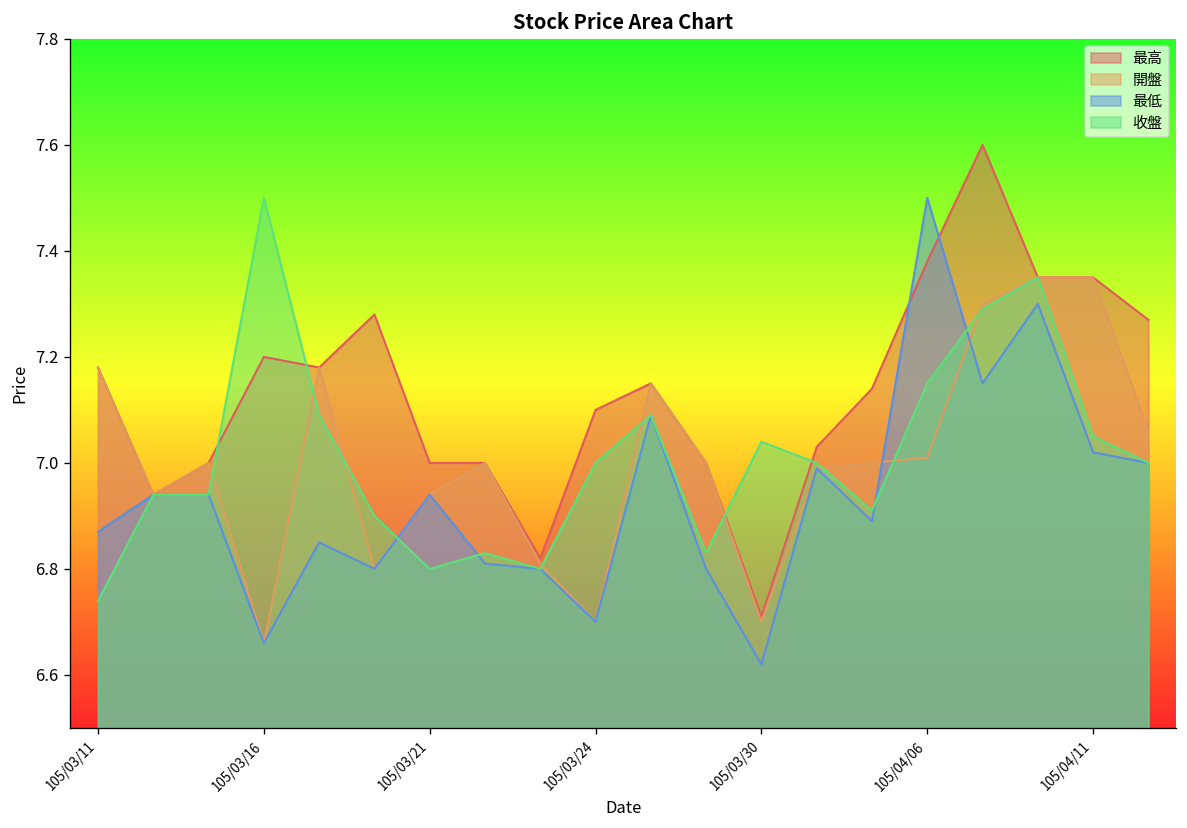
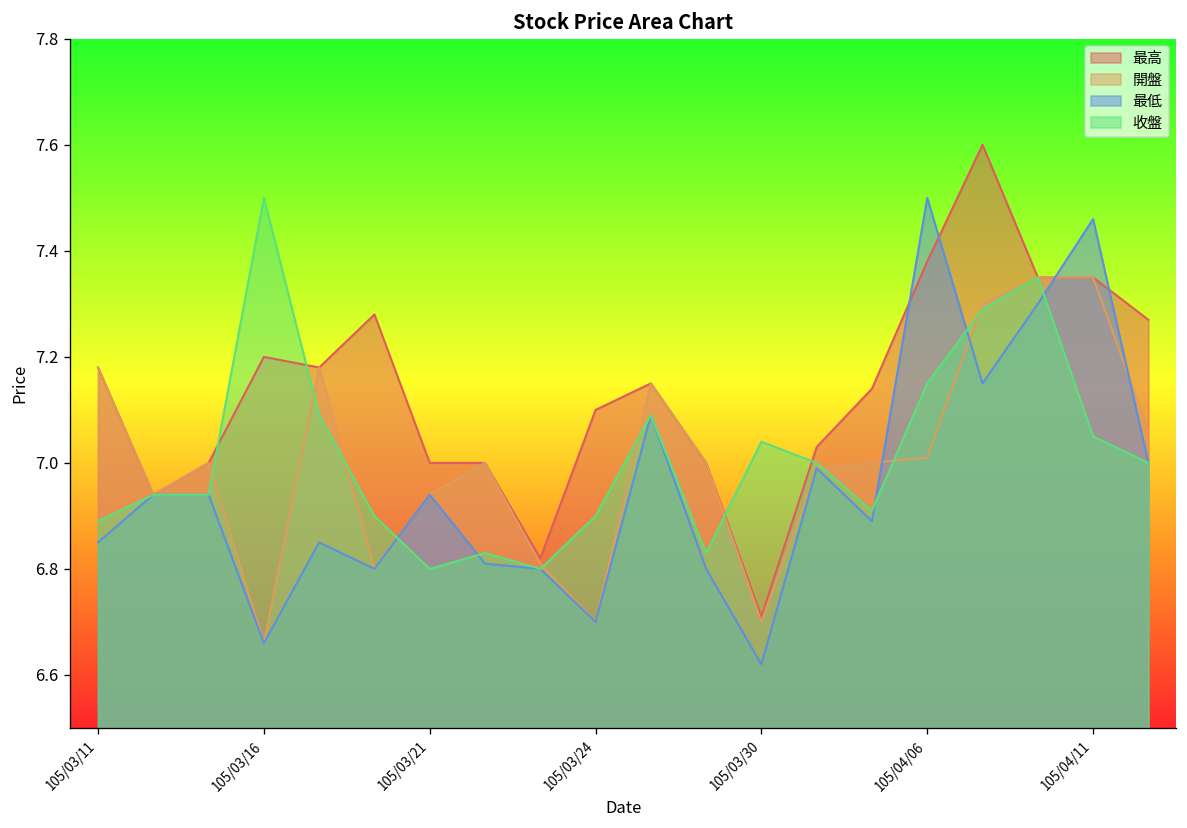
最低, 105/03/11: 6.87 -> 6.85
收盤, 105/03/11: 6.74 -> 6.89
收盤, 105/03/24: 7.0 -> 6.9
最低, 105/04/11: 7.02 -> 7.46
